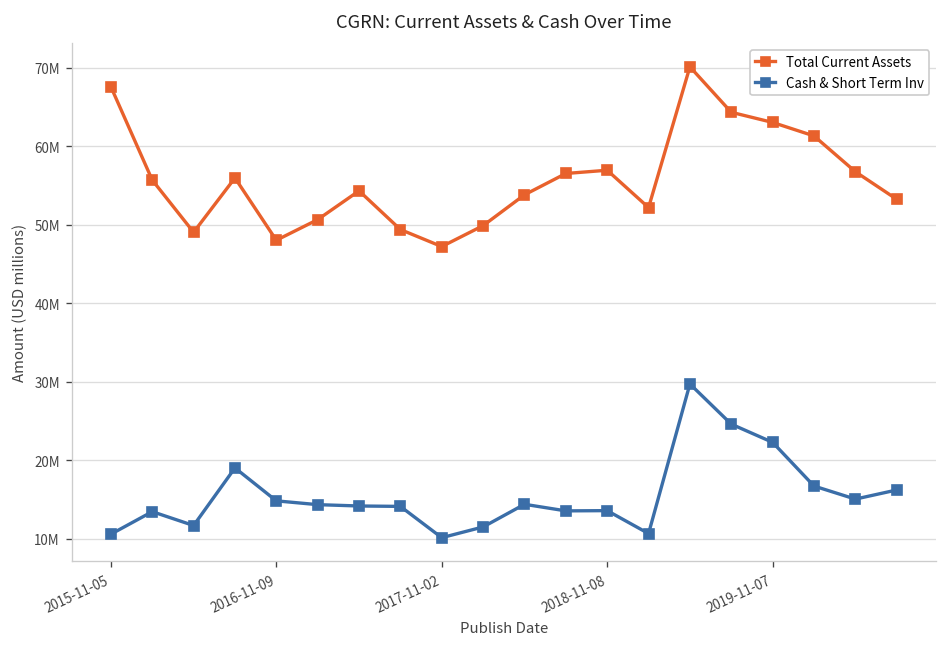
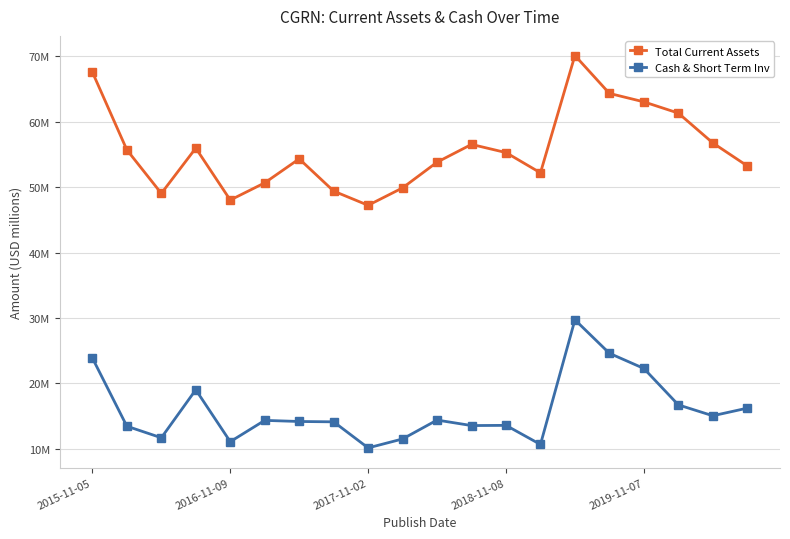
Cash & Short Term Inv, 2015-11-05: 11000000 -> 24000000
Cash & Short Term Inv, 2016-11-09: 15000000 -> 11000000
Total Current Assets, 2018-11-08: 57000000 -> 55000000
